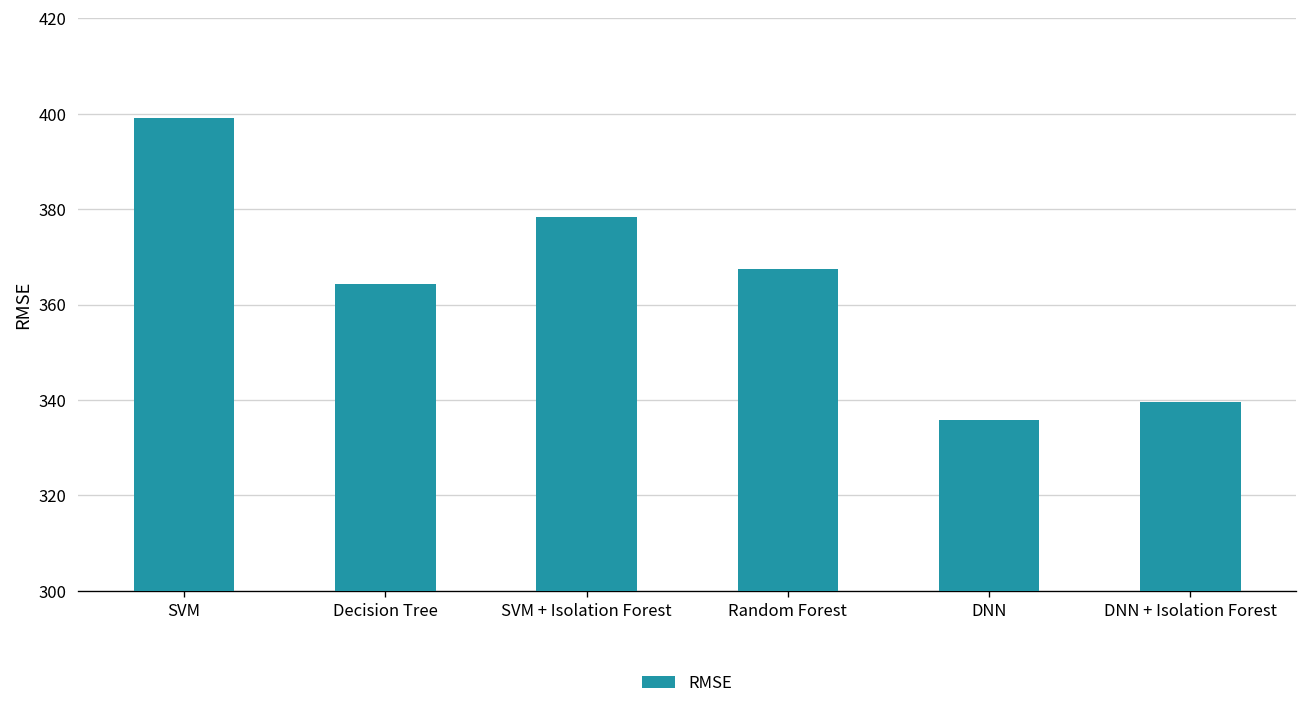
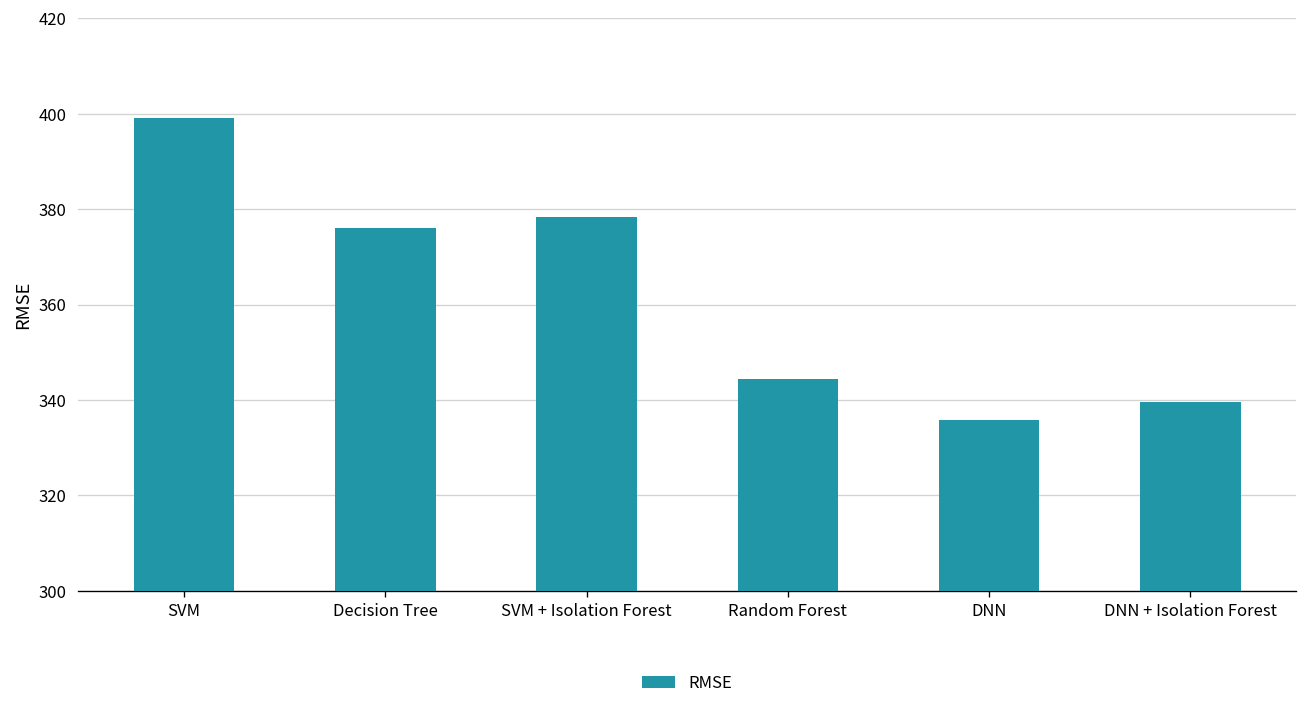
Decision Tree: 364 -> 376
Random Forest: 368 -> 345
